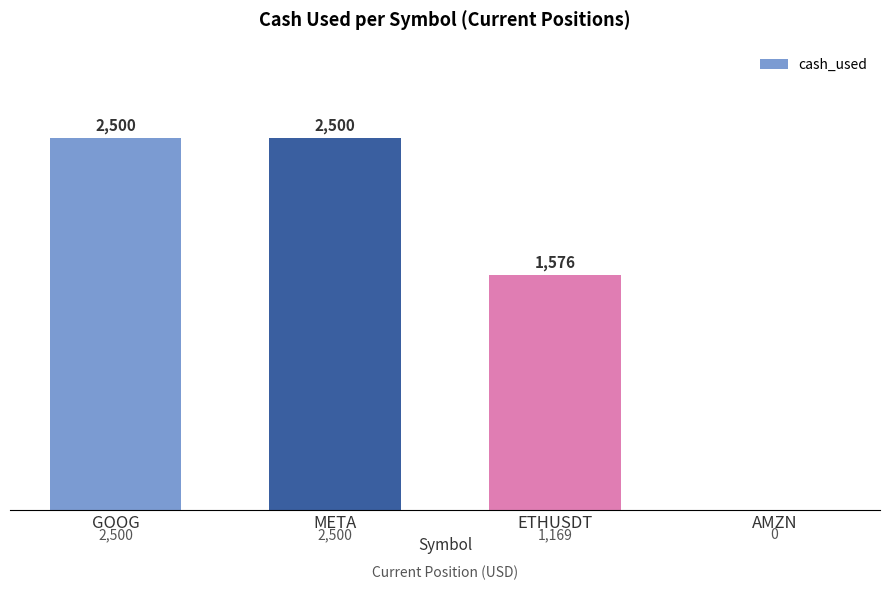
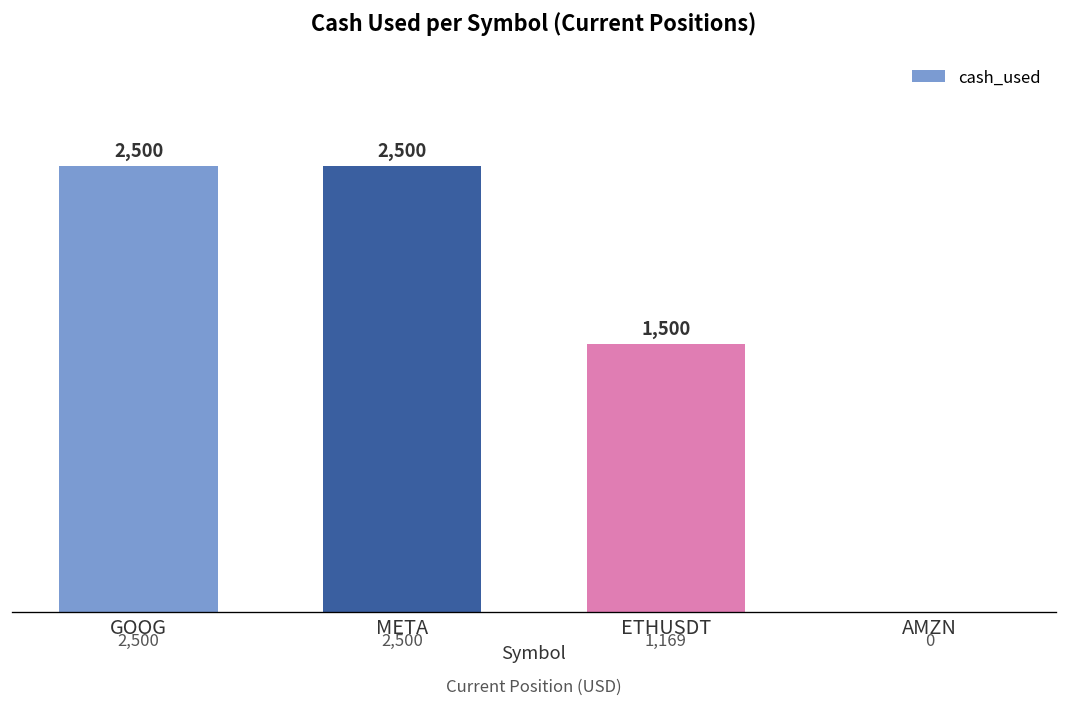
ETHUSDT: 1,576 -> 1,500
